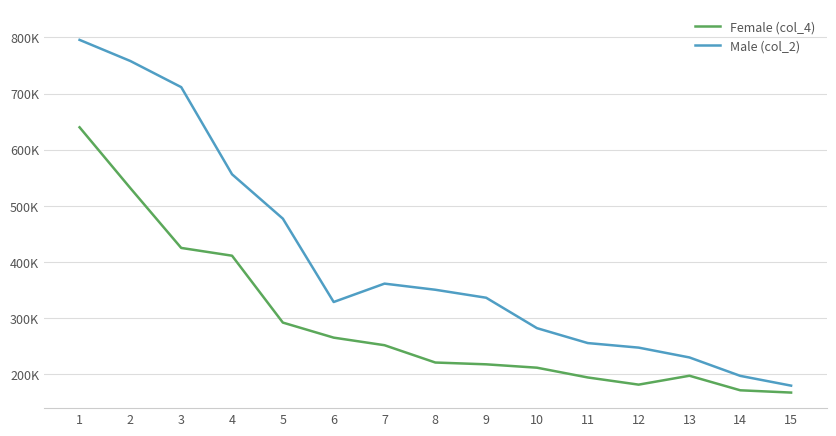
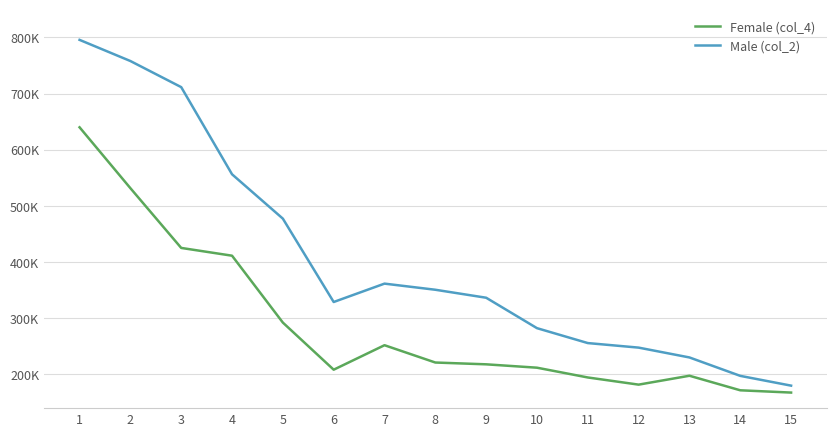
Female (col_4), 6: 270000 -> 210000
